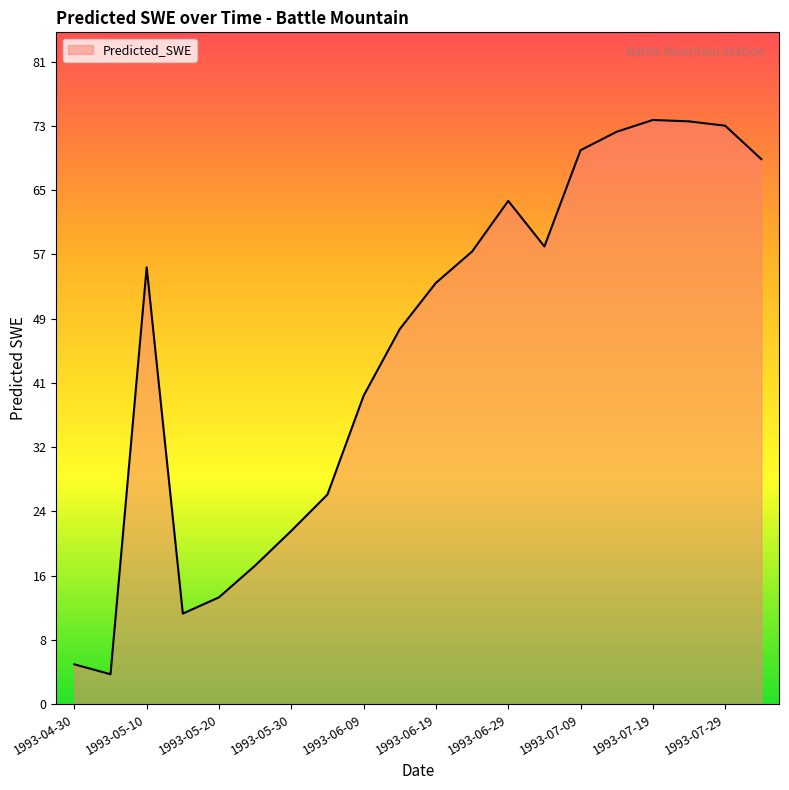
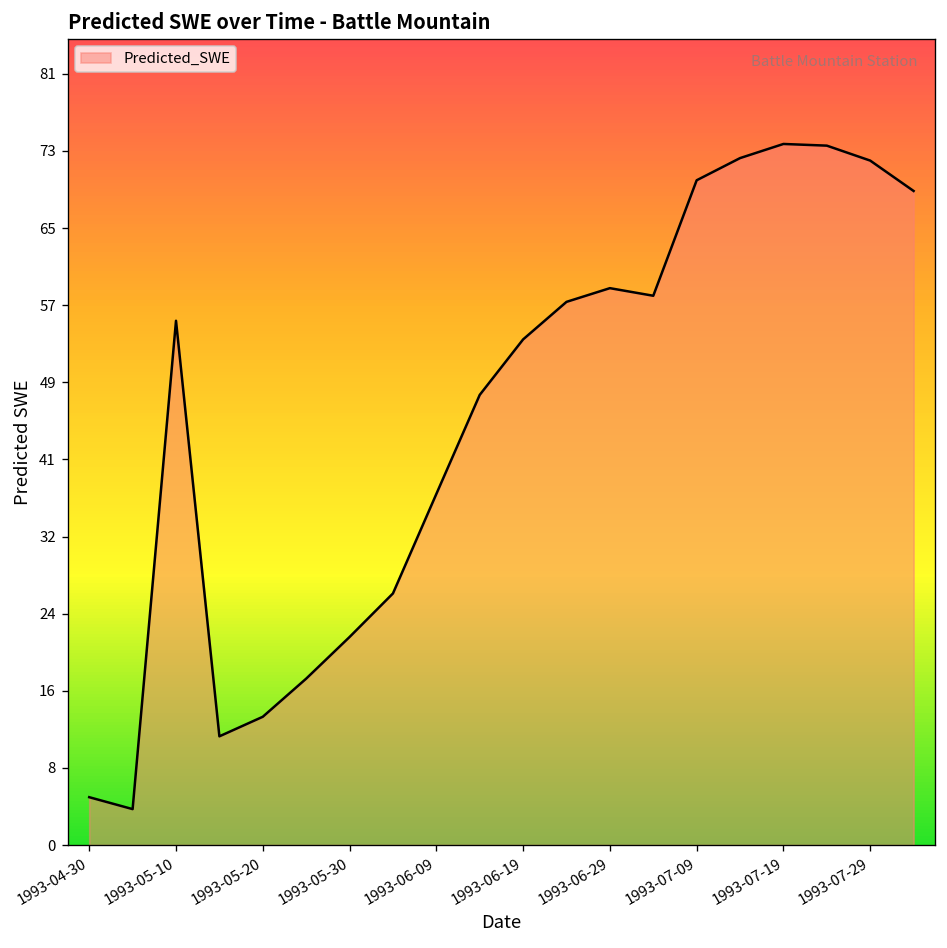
1993-06-09: 39 -> 37
1993-06-29: 63 -> 59
1993-07-29: 73 -> 72
